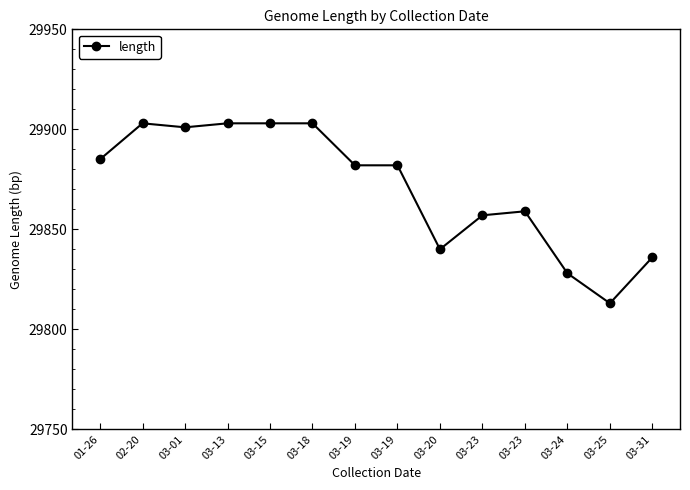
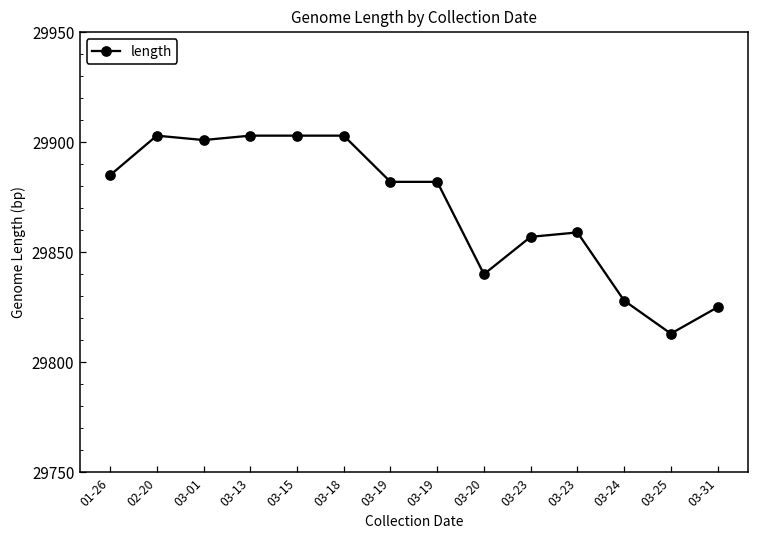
03-31: 29836 -> 29825
